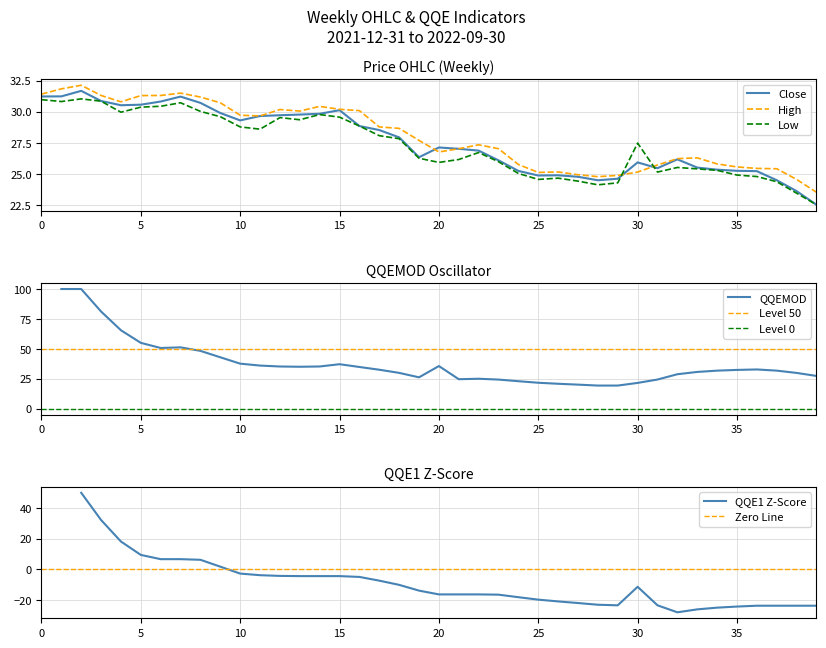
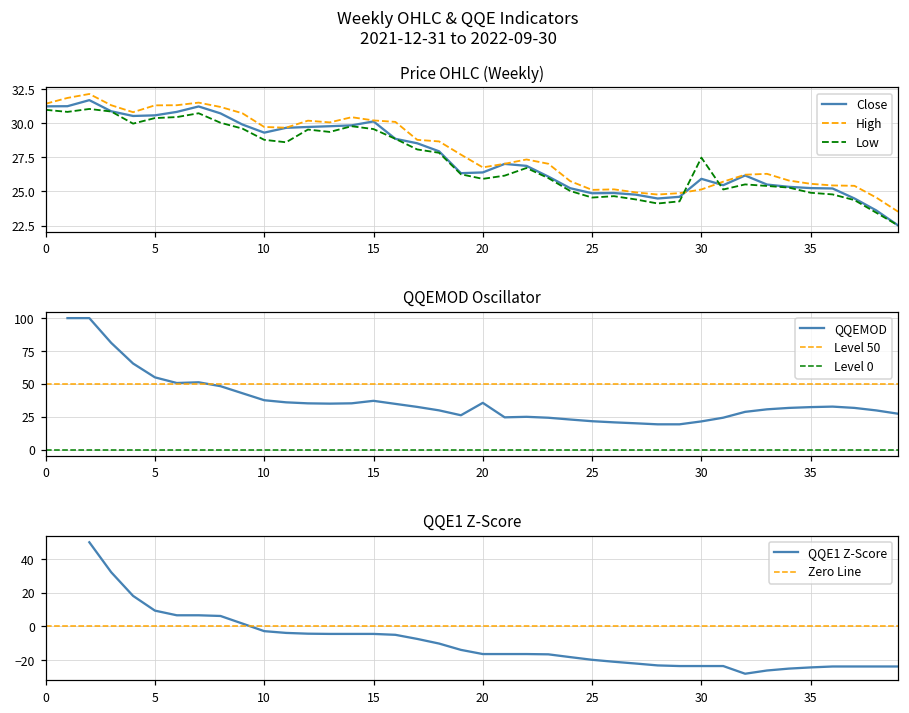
Price OHLC (Weekly), Close, 20: 27.1 -> 26.4
QQE1 Z-Score, 30: -11 -> -24
